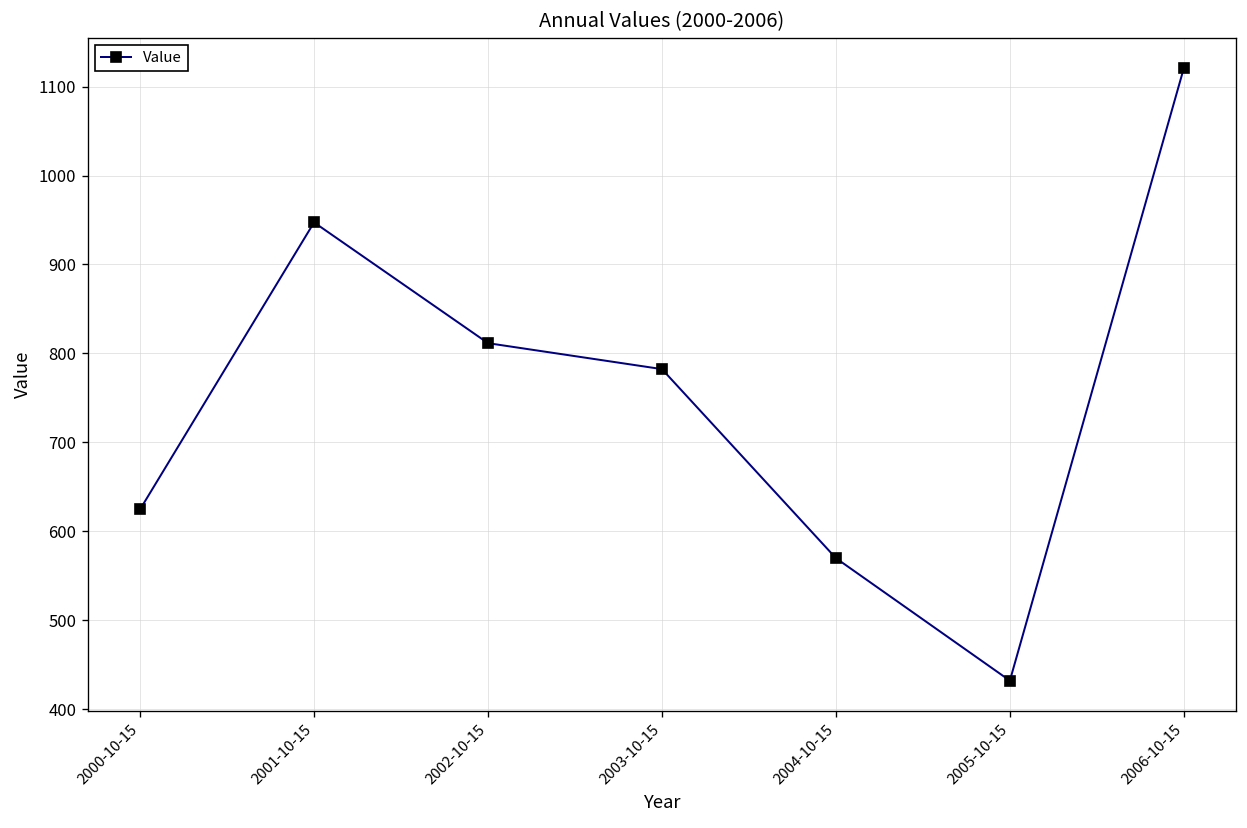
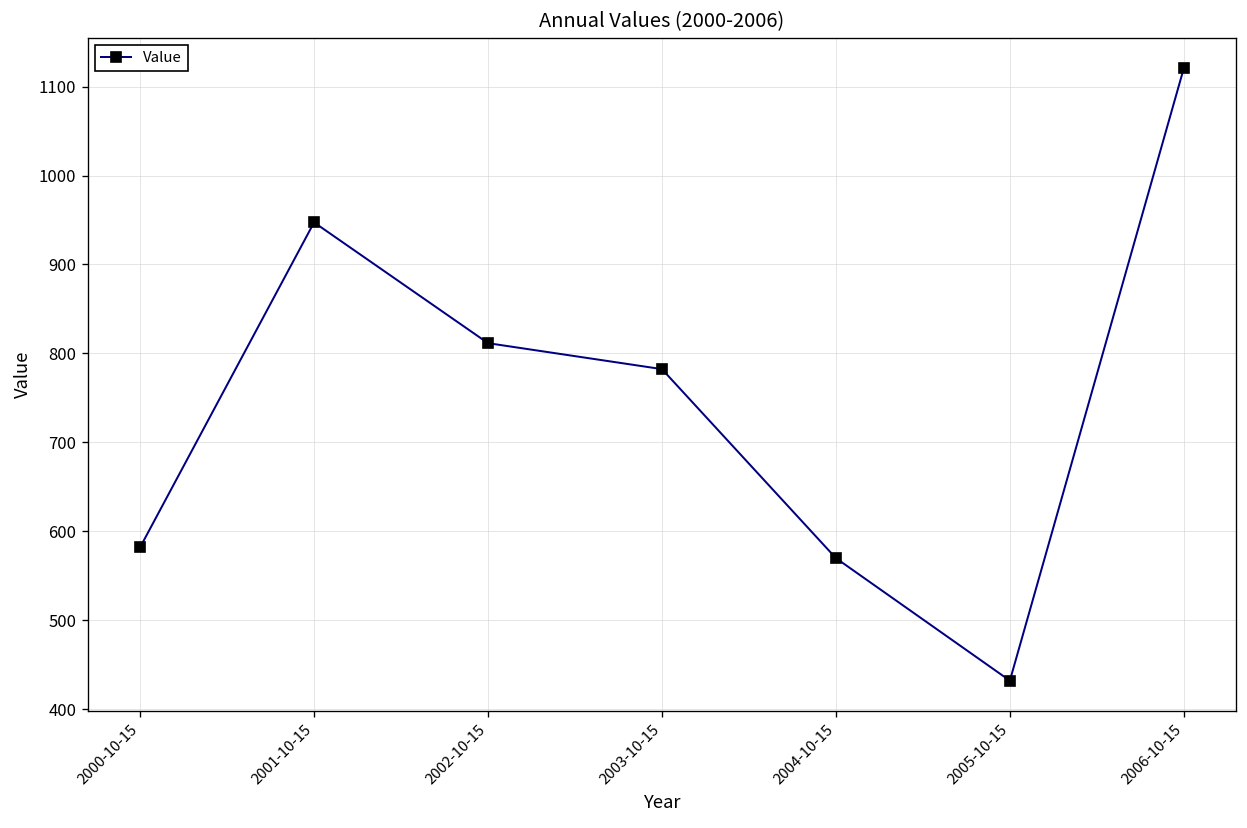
2000-10-15: 620 -> 580
